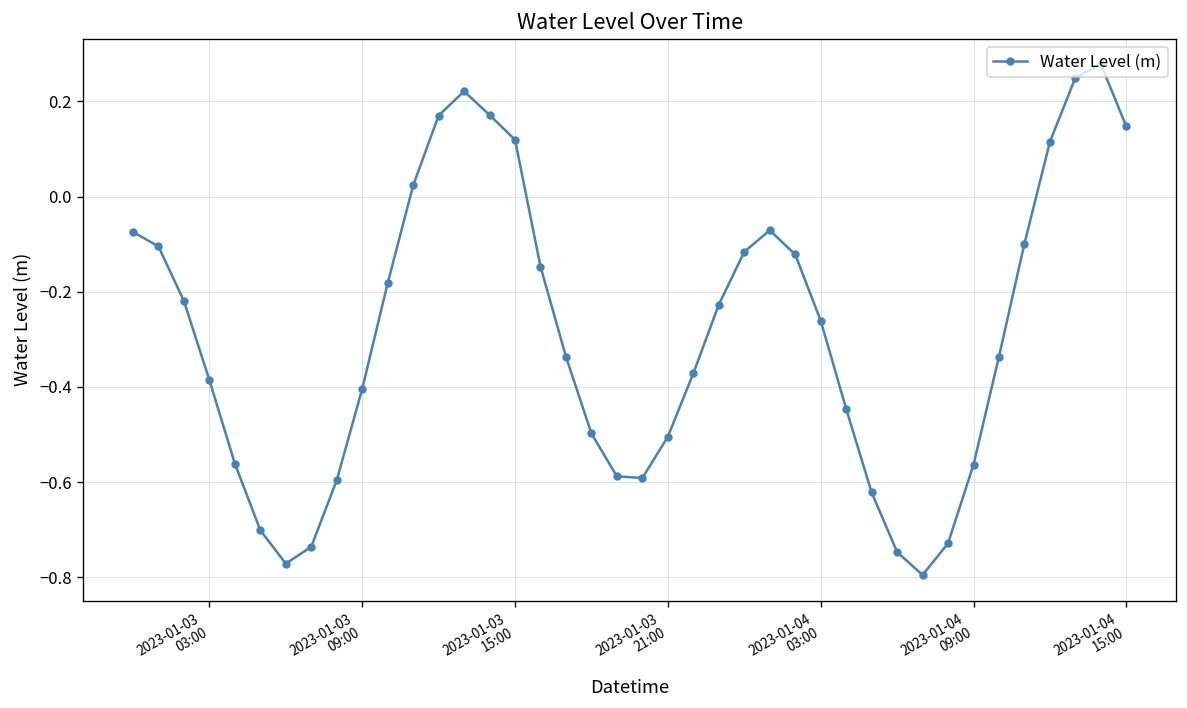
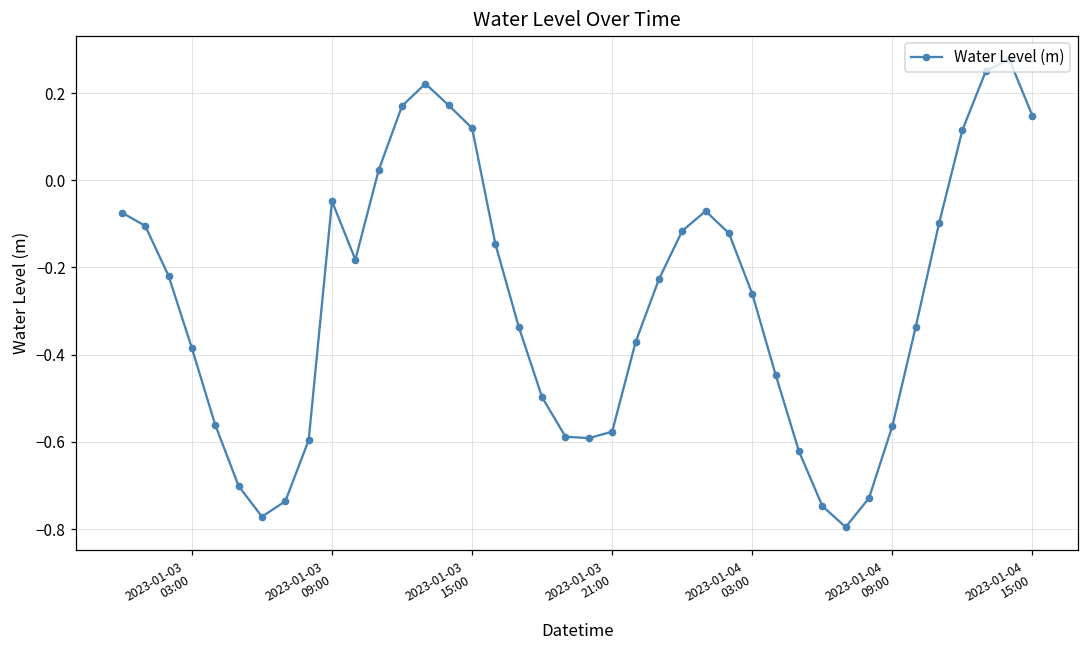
2023-01-03 09:00: -0.40 -> -0.05
2023-01-03 21:00: -0.50 -> -0.58
